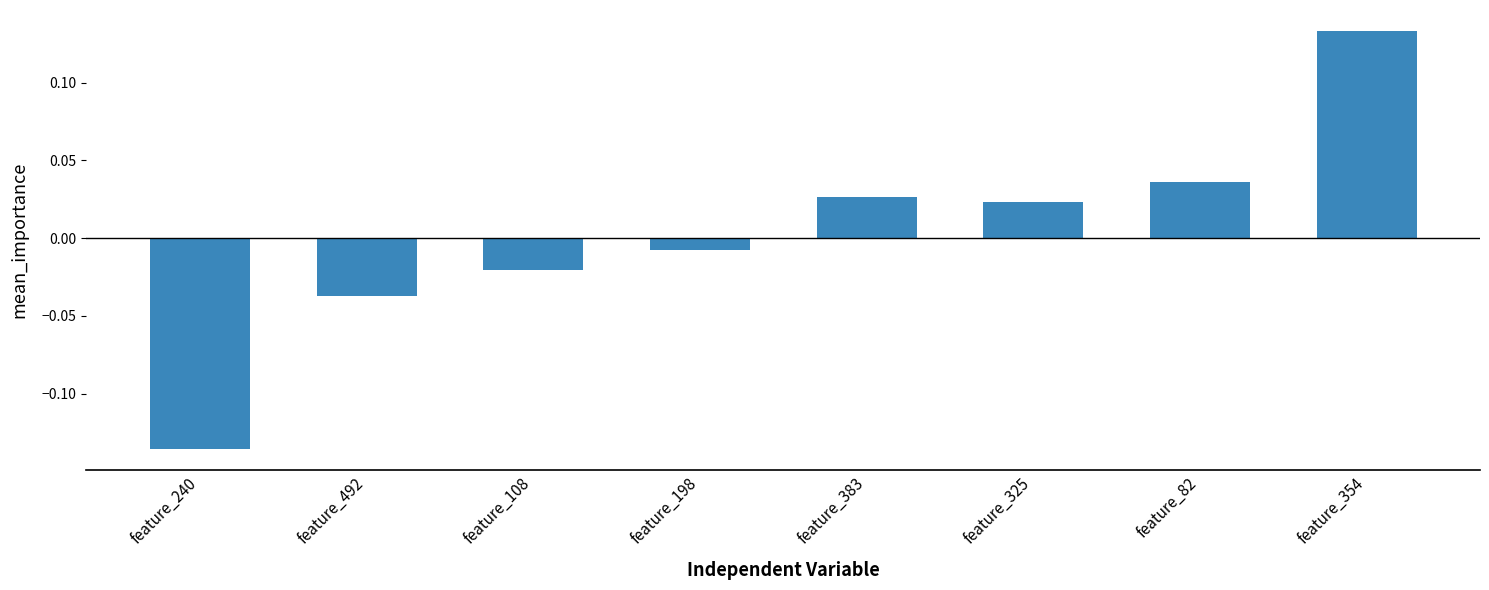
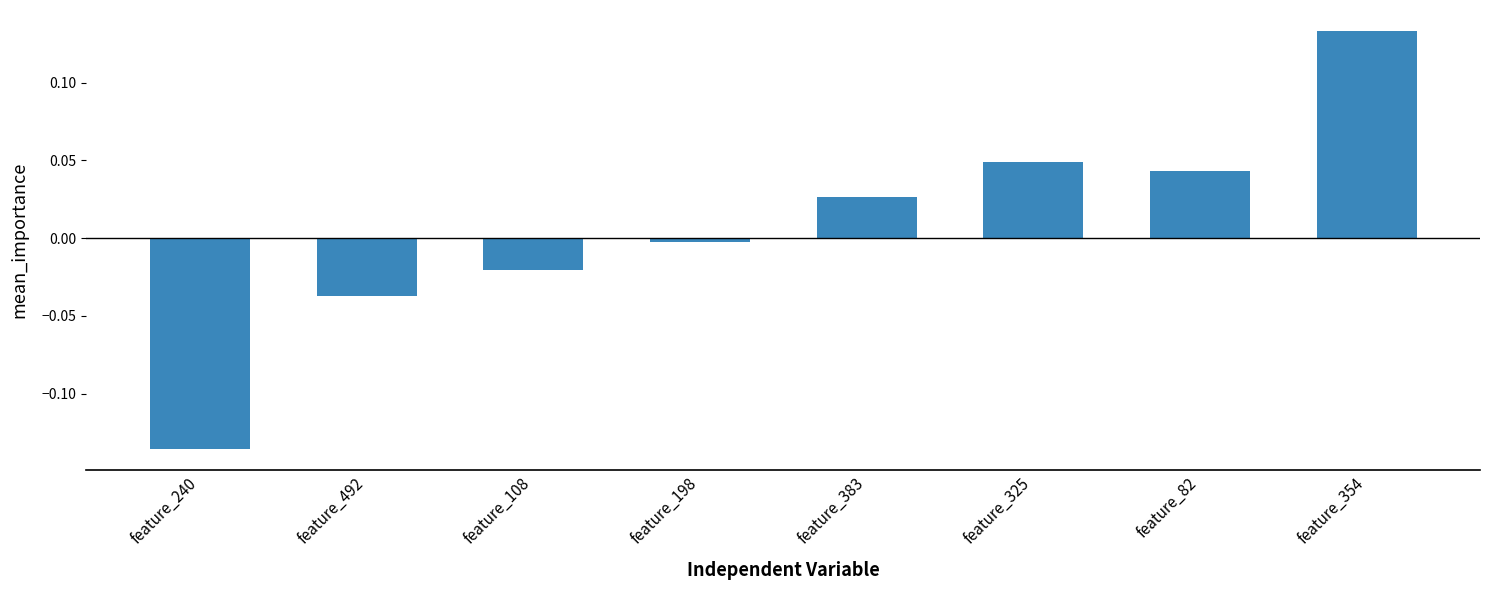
feature_198: -0.008 -> -0.003
feature_325: 0.023 -> 0.049
feature_82: 0.036 -> 0.043
